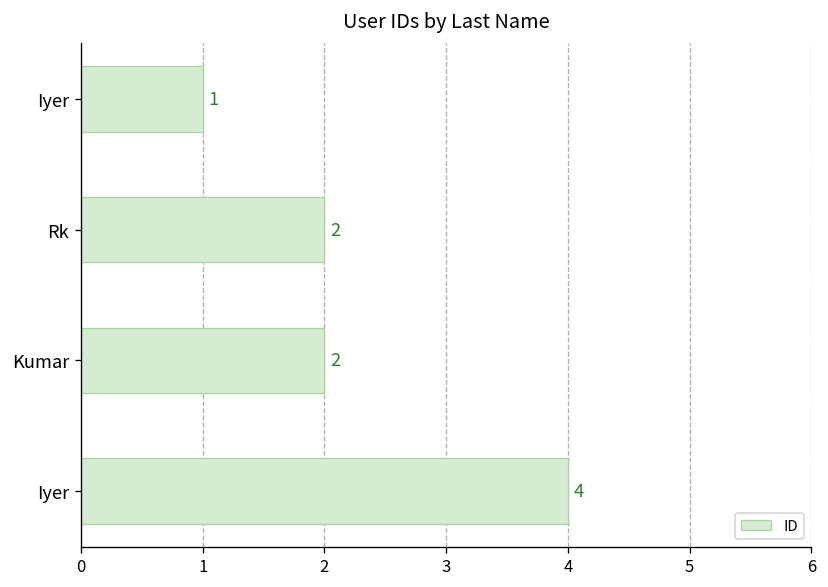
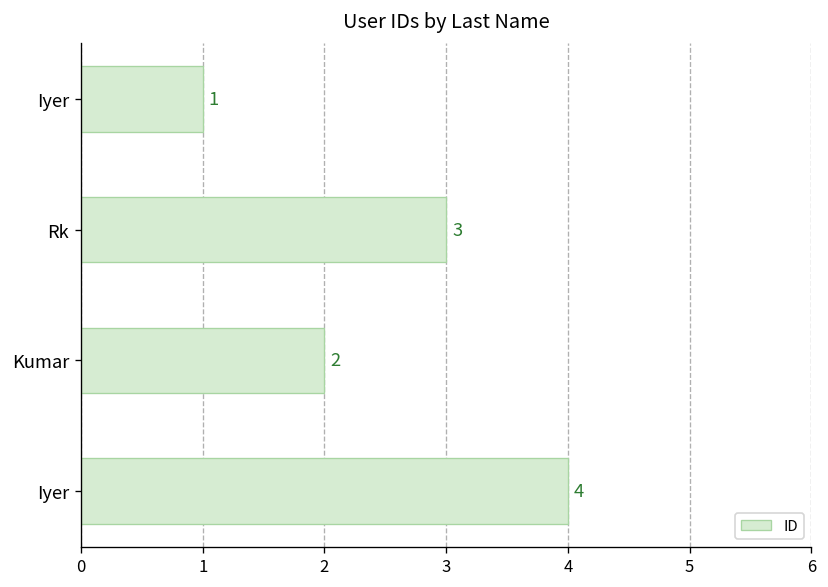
Rk: 2 -> 3
